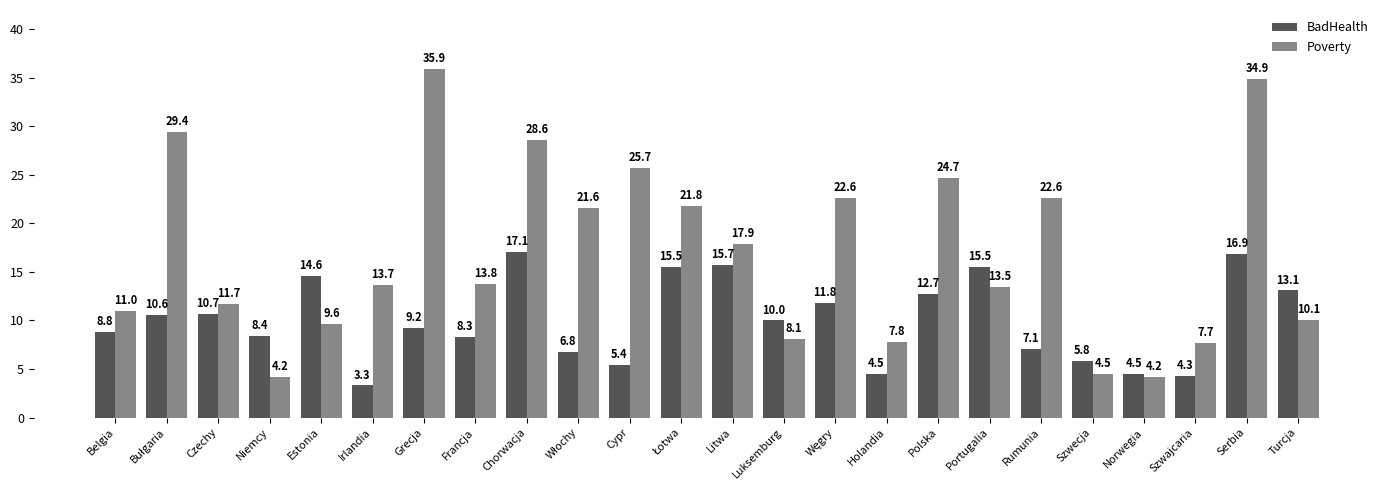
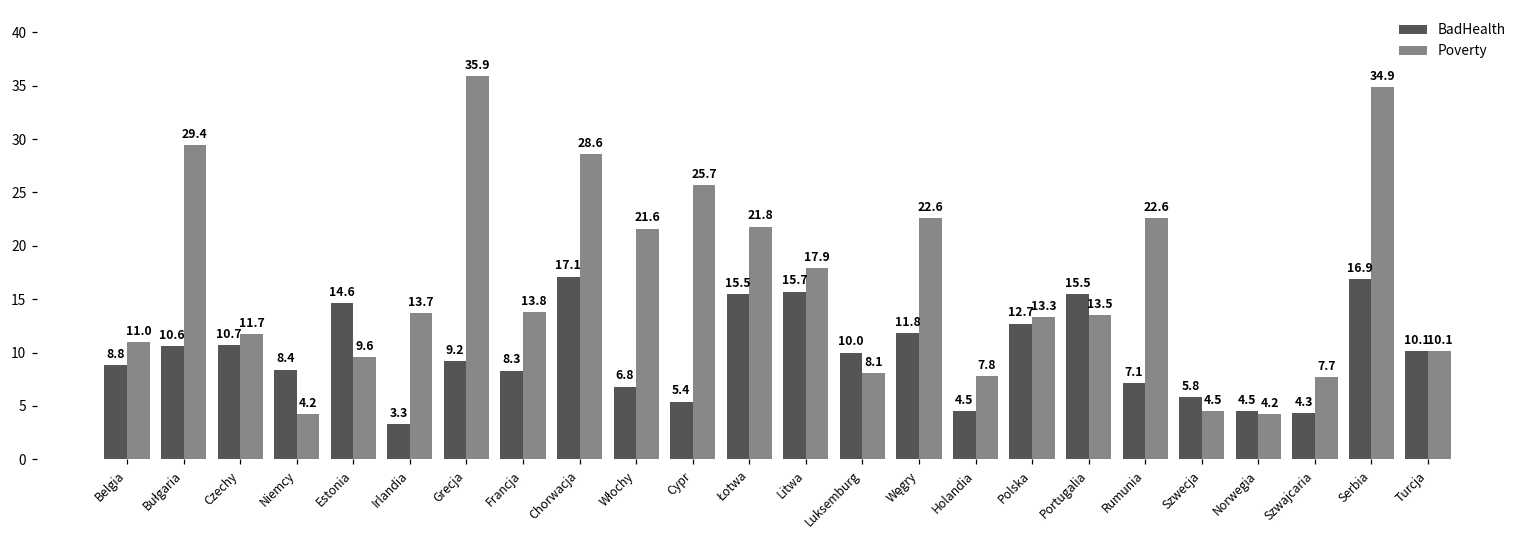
Poverty, Polska: 24.7 -> 13.3
BadHealth, Turcja: 13.1 -> 10.1
